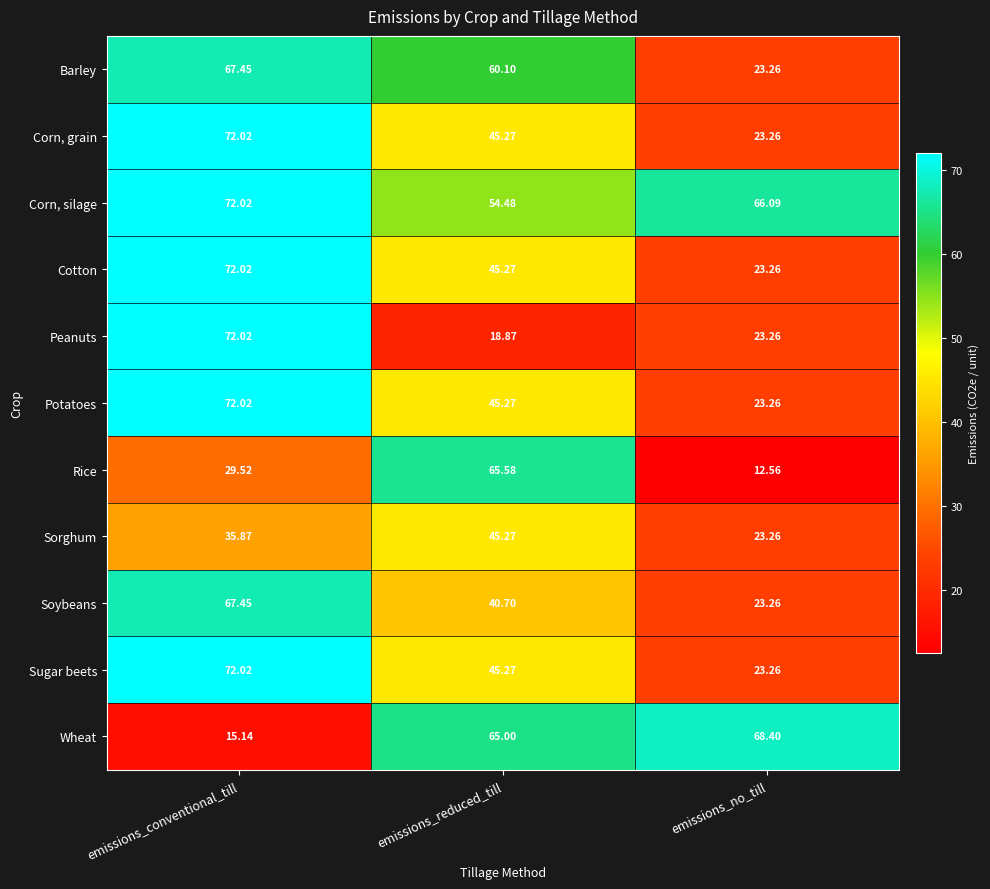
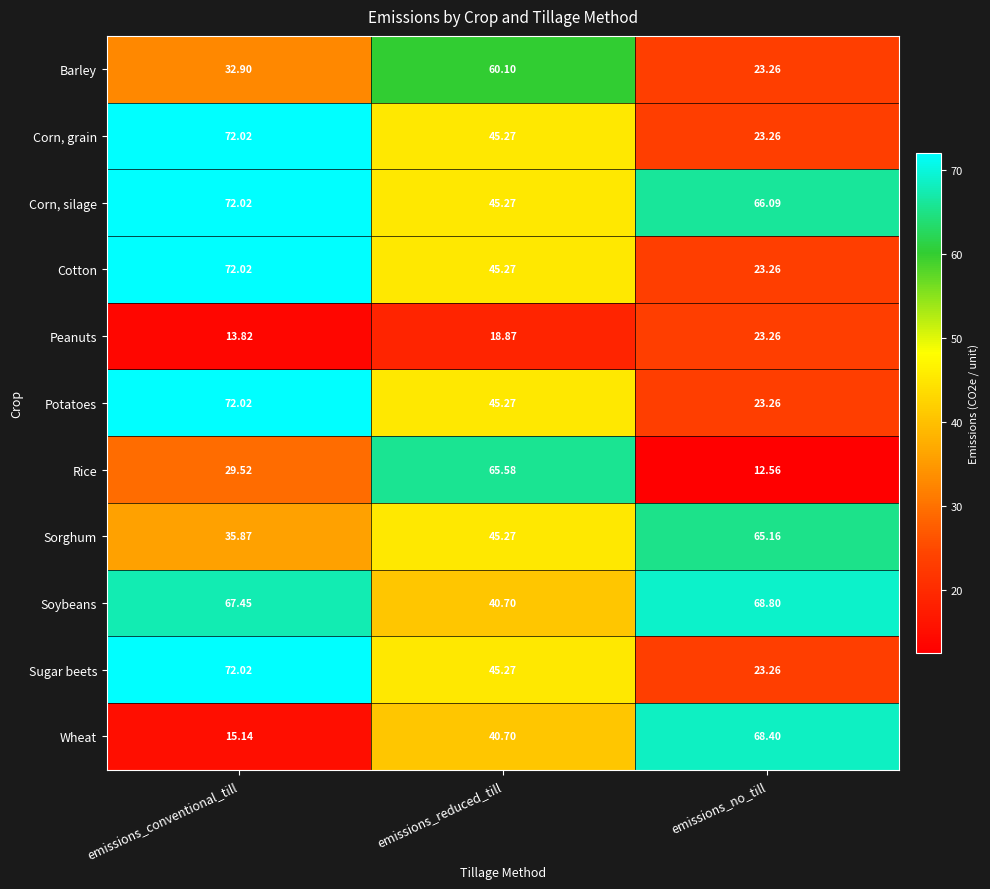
Barley, emissions_conventional_till: 67.45 -> 32.90
Corn, silage, emissions_reduced_till: 54.48 -> 45.27
Peanuts, emissions_conventional_till: 72.02 -> 13.82
Sorghum, emissions_no_till: 23.26 -> 65.16
Soybeans, emissions_no_till: 23.26 -> 68.80
Wheat, emissions_reduced_till: 65.00 -> 40.70
